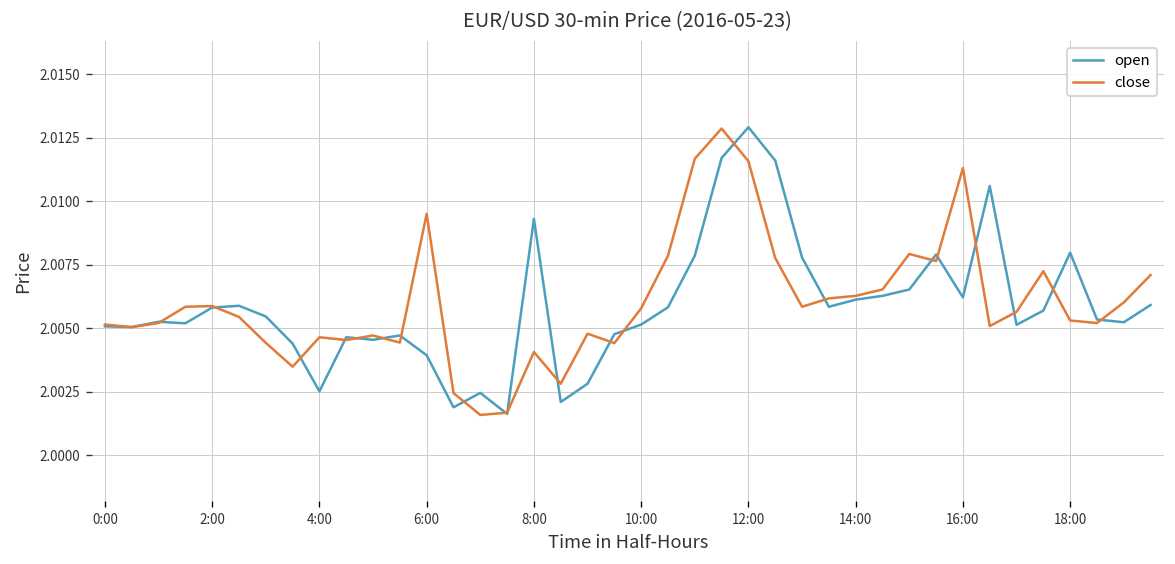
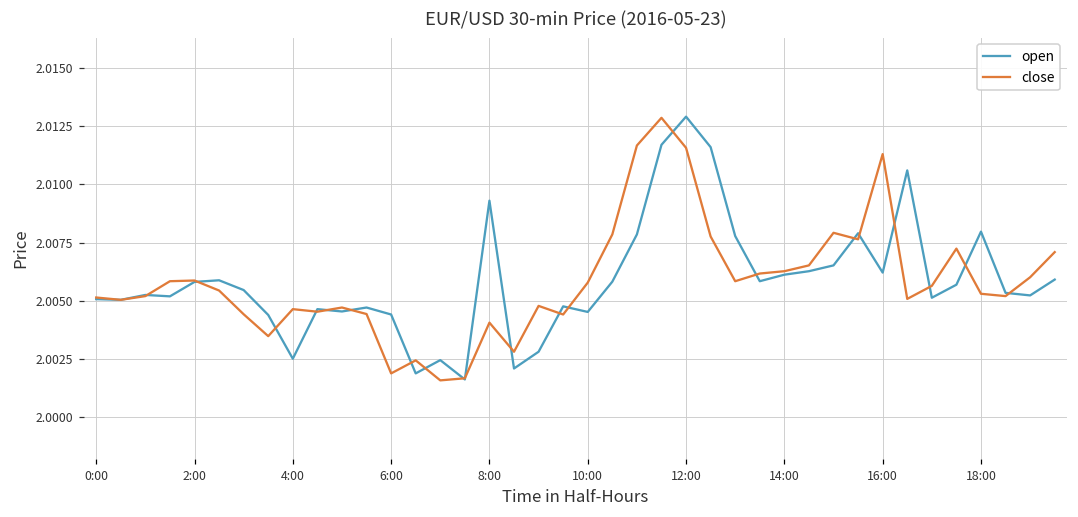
open, 6:00: 2.0039 -> 2.0044
close, 6:00: 2.0095 -> 2.0019
open, 10:00: 2.0051 -> 2.0045
